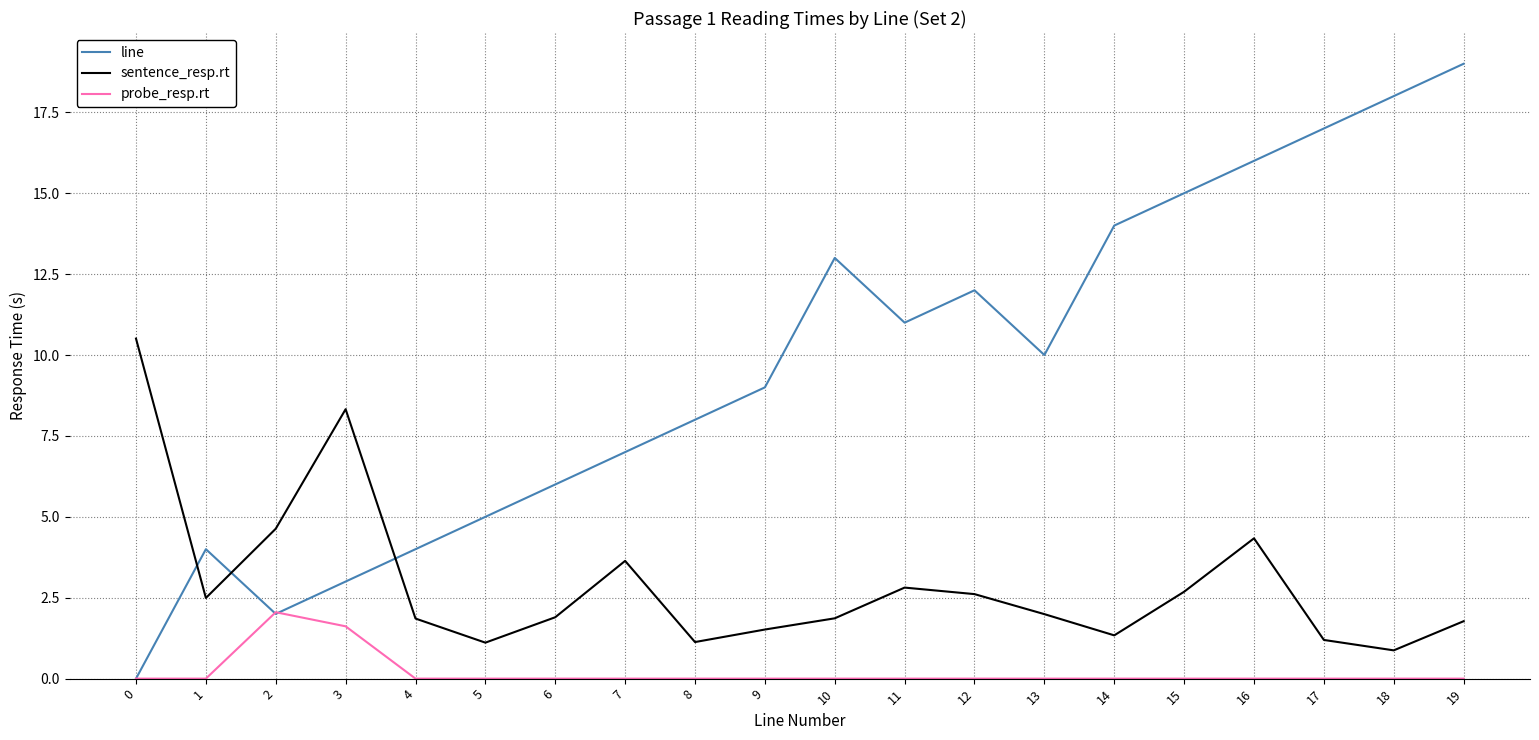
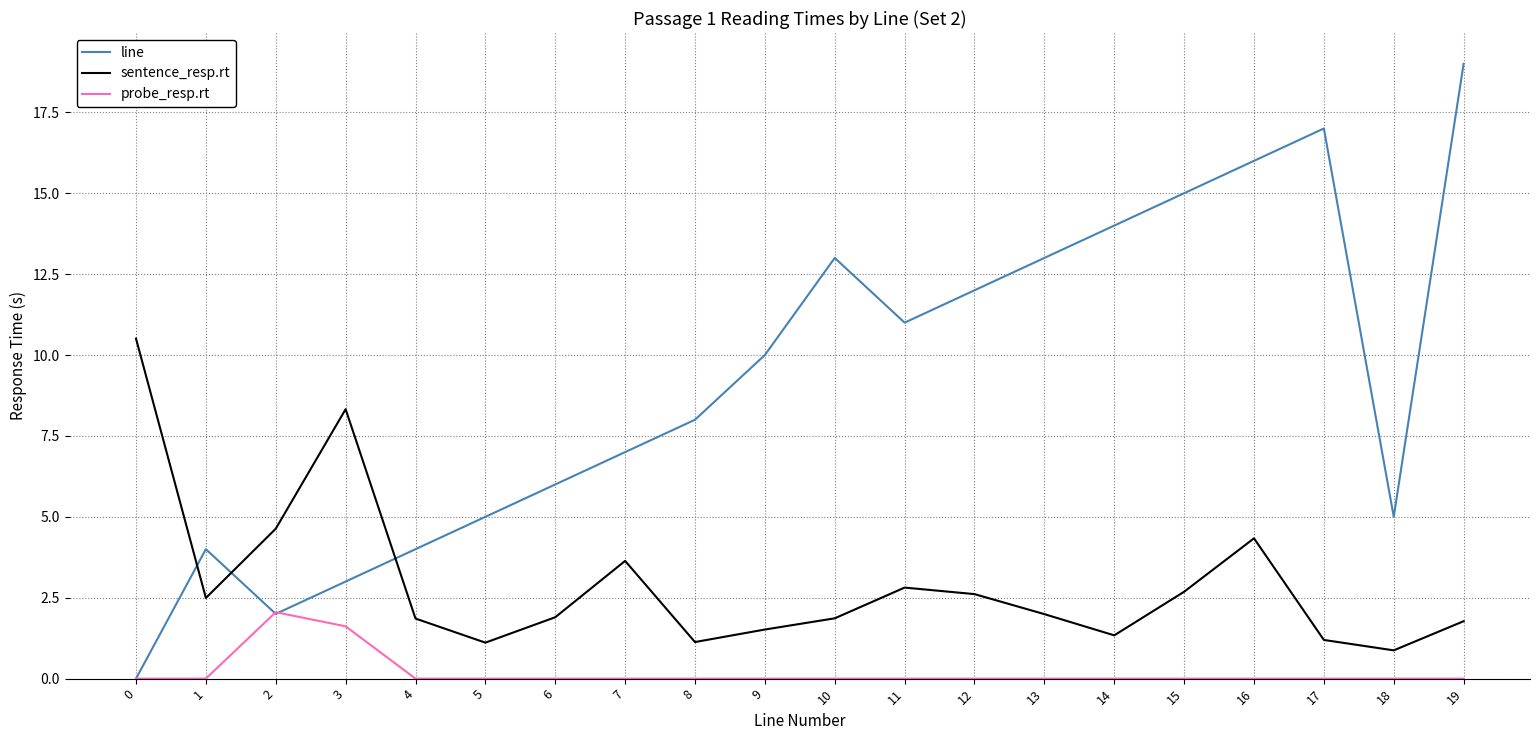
line, 9: 9 -> 10
line, 13: 10 -> 13
line, 18: 18 -> 5
